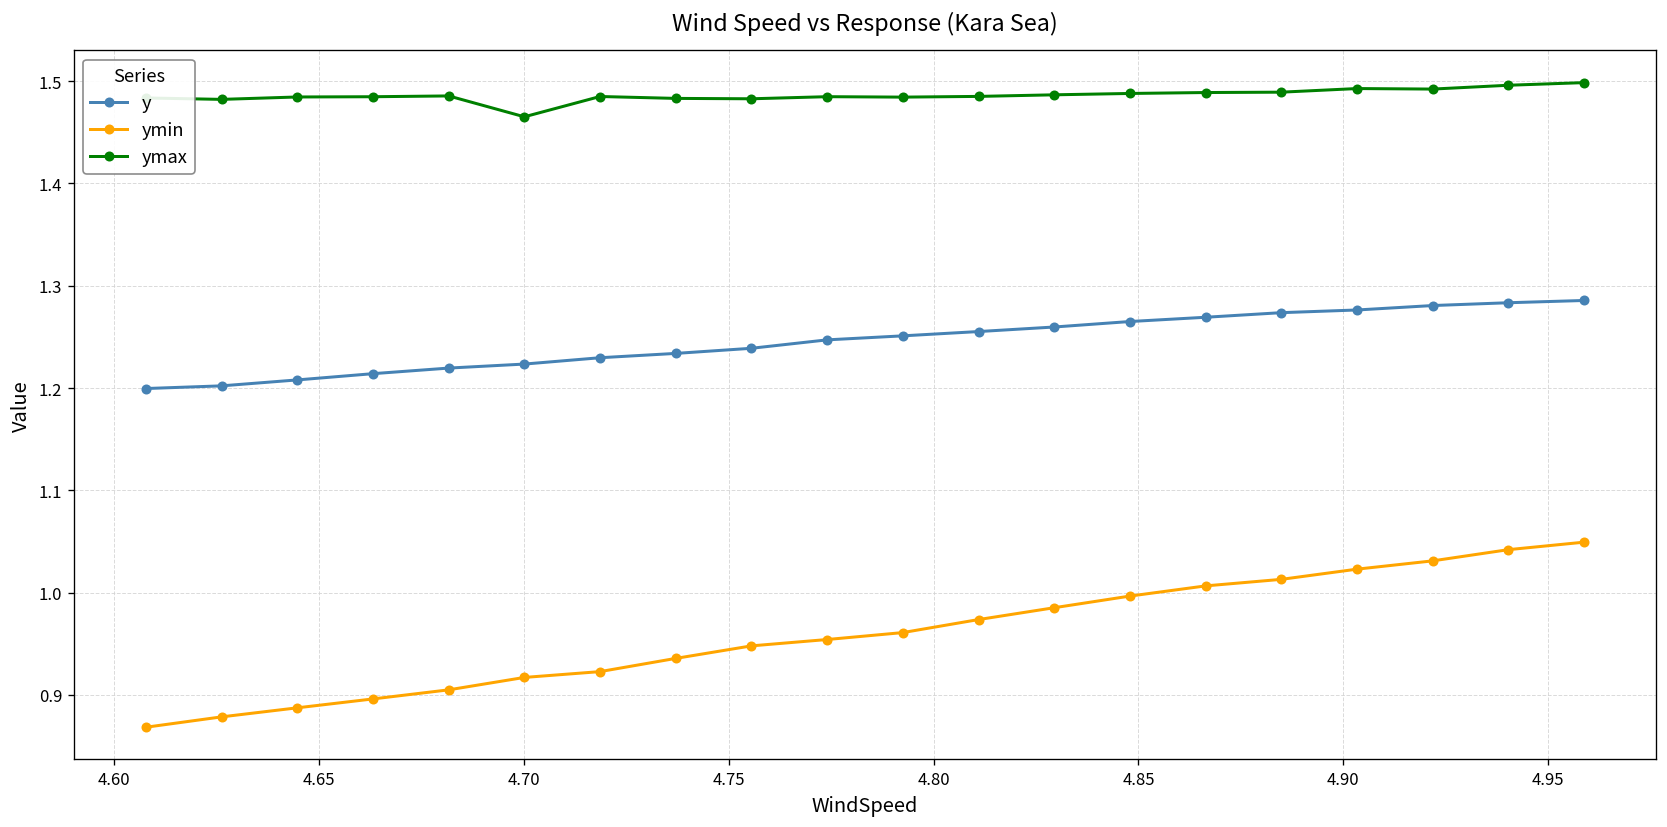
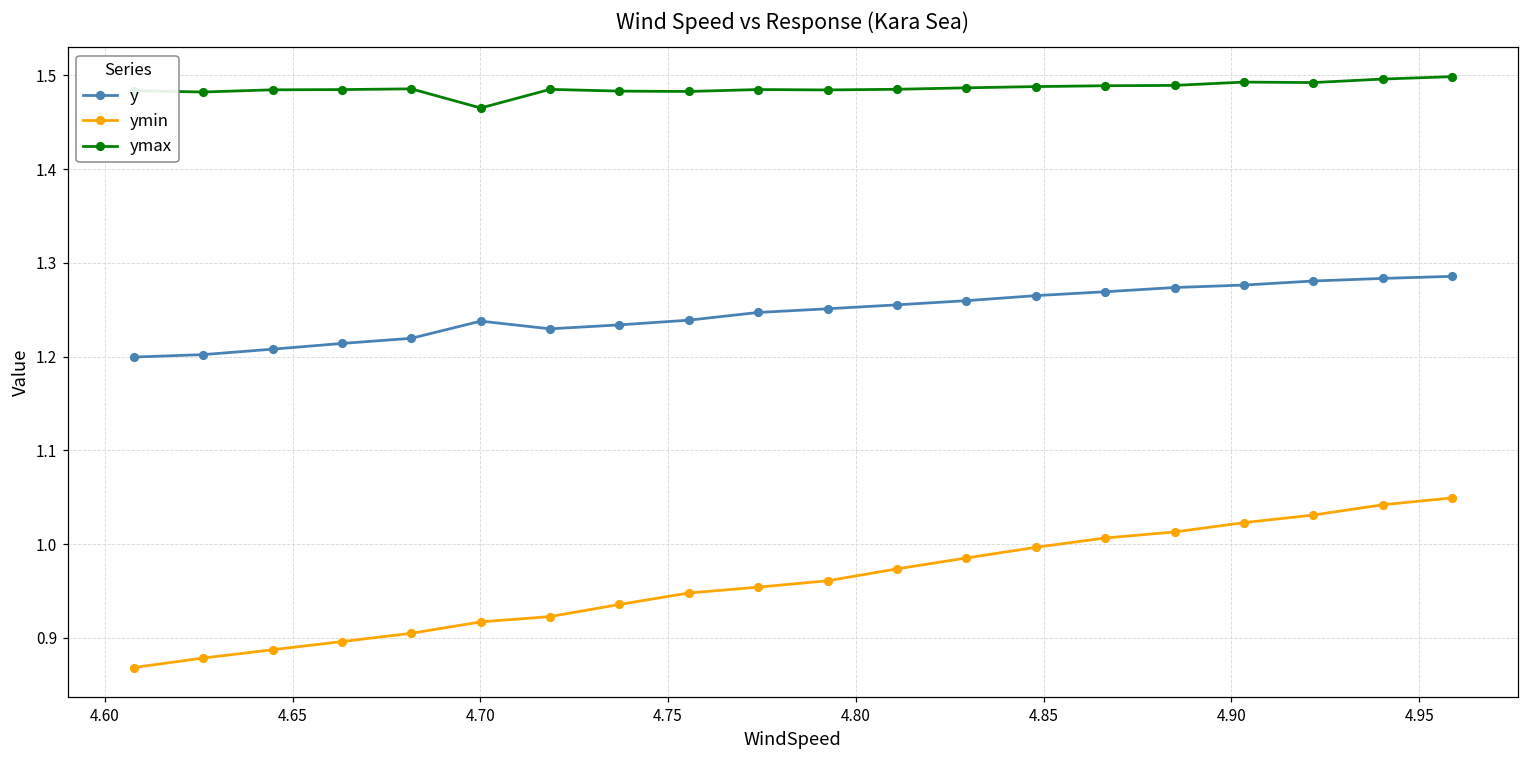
y, 4.70: 1.22 -> 1.24
